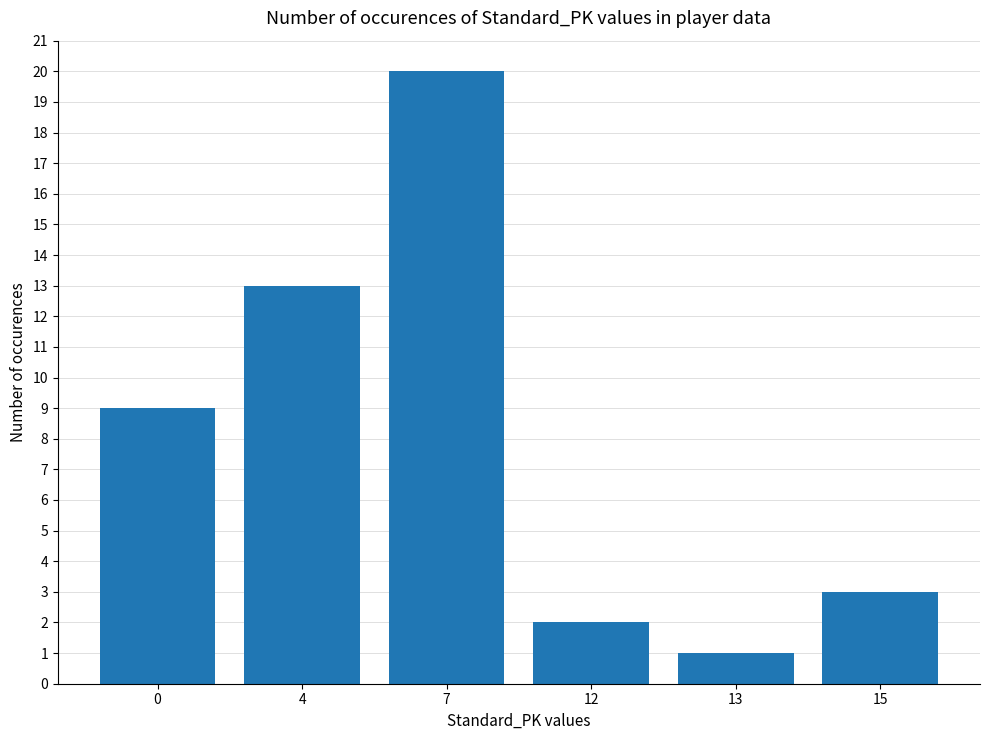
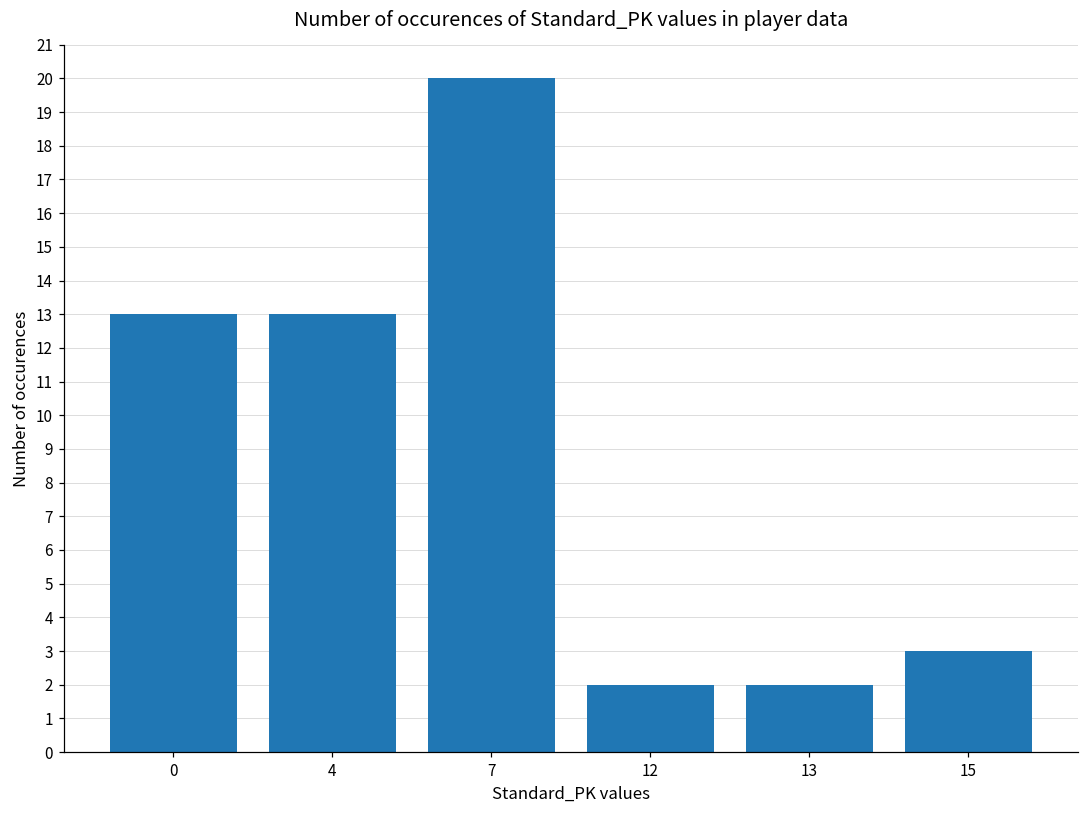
0: 9 -> 13
13: 1 -> 2
